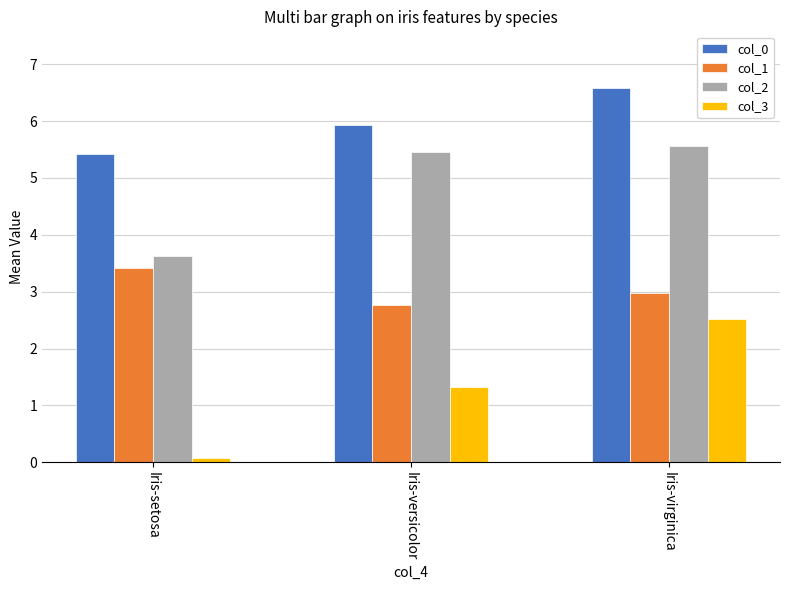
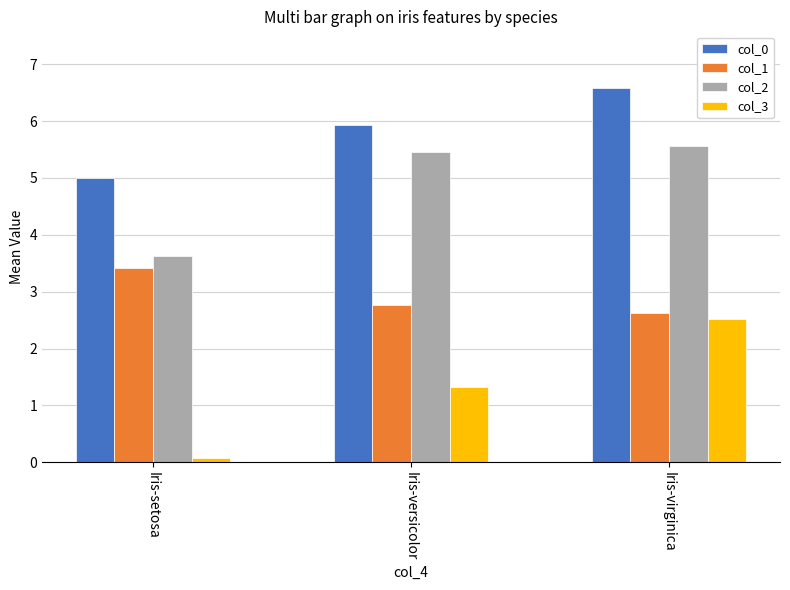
col_0, Iris-setosa: 5.4 -> 5.0
col_1, Iris-virginica: 3.0 -> 2.6
